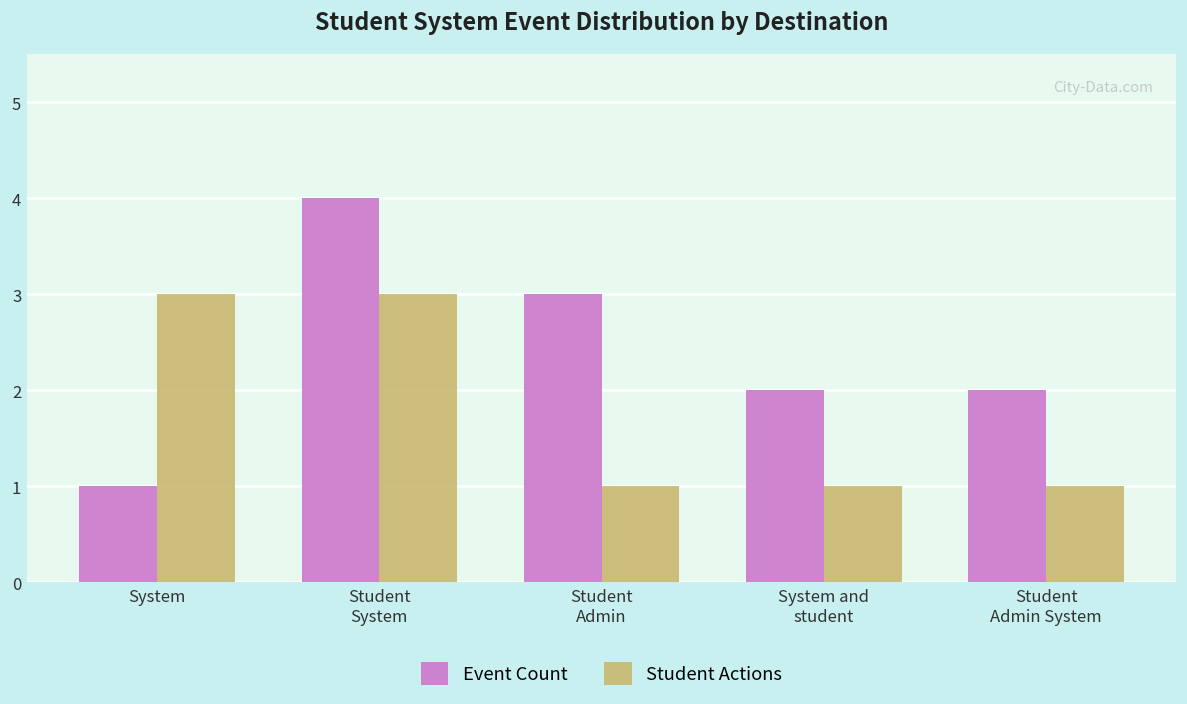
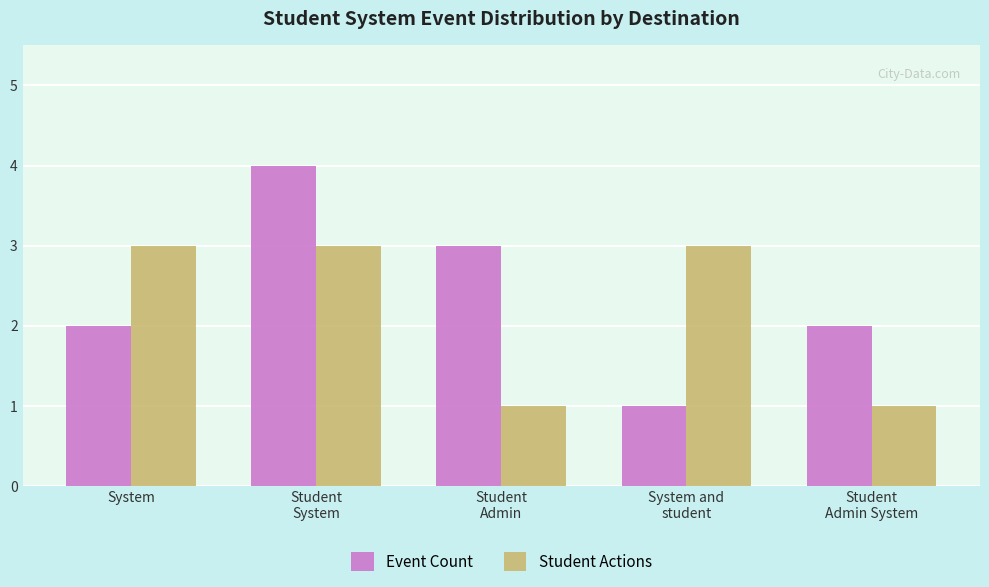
Event Count, System: 1 -> 2
Event Count, System and student: 2 -> 1
Student Actions, System and student: 1 -> 3
